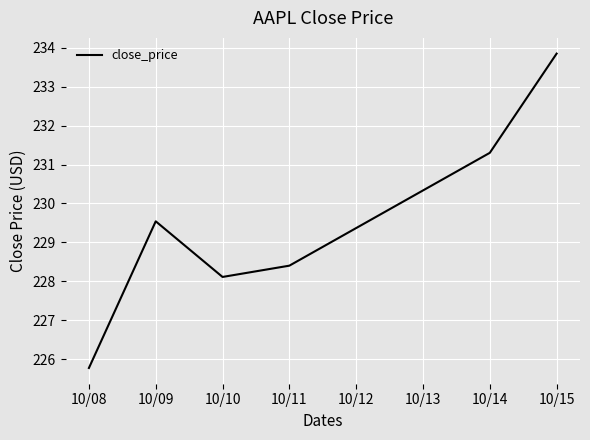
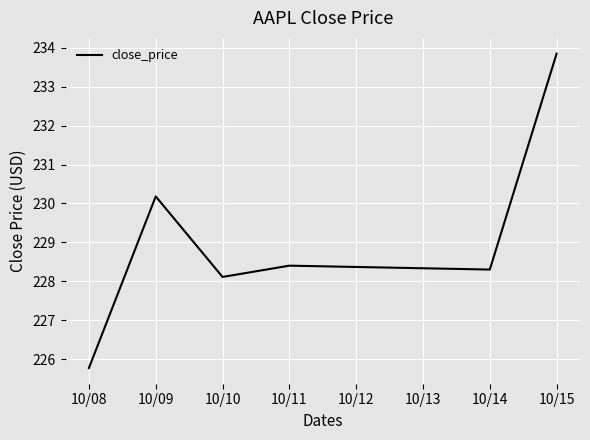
10/09: 229.5 -> 230.2
10/14: 231.3 -> 228.3
